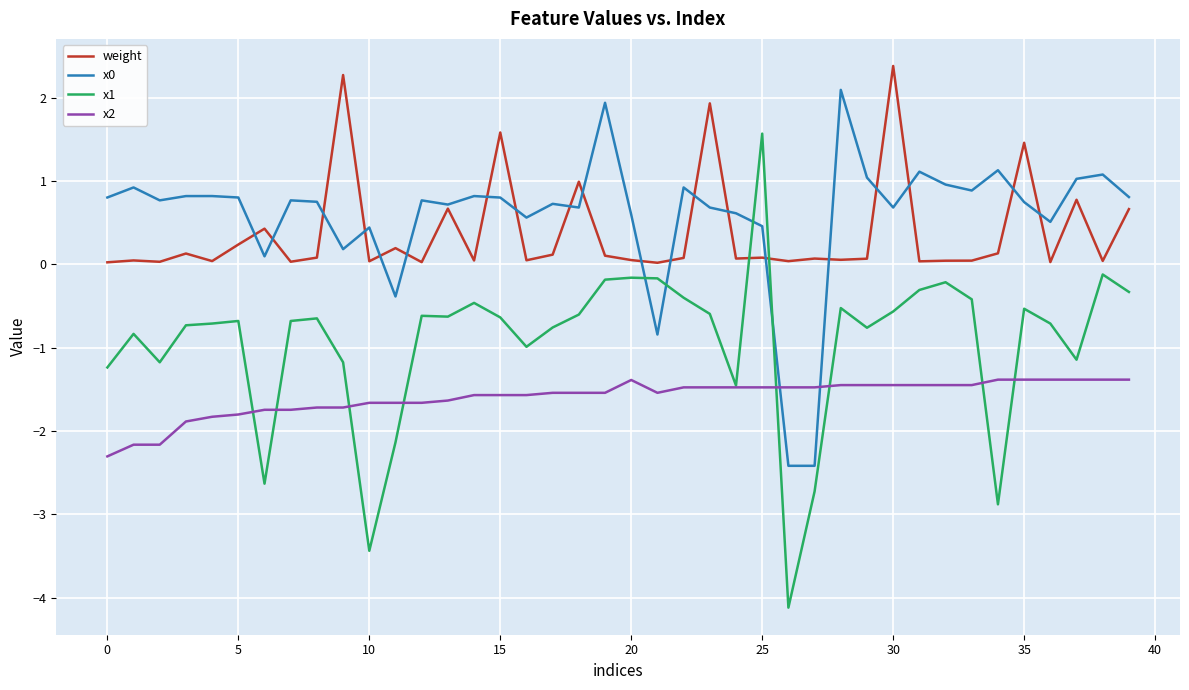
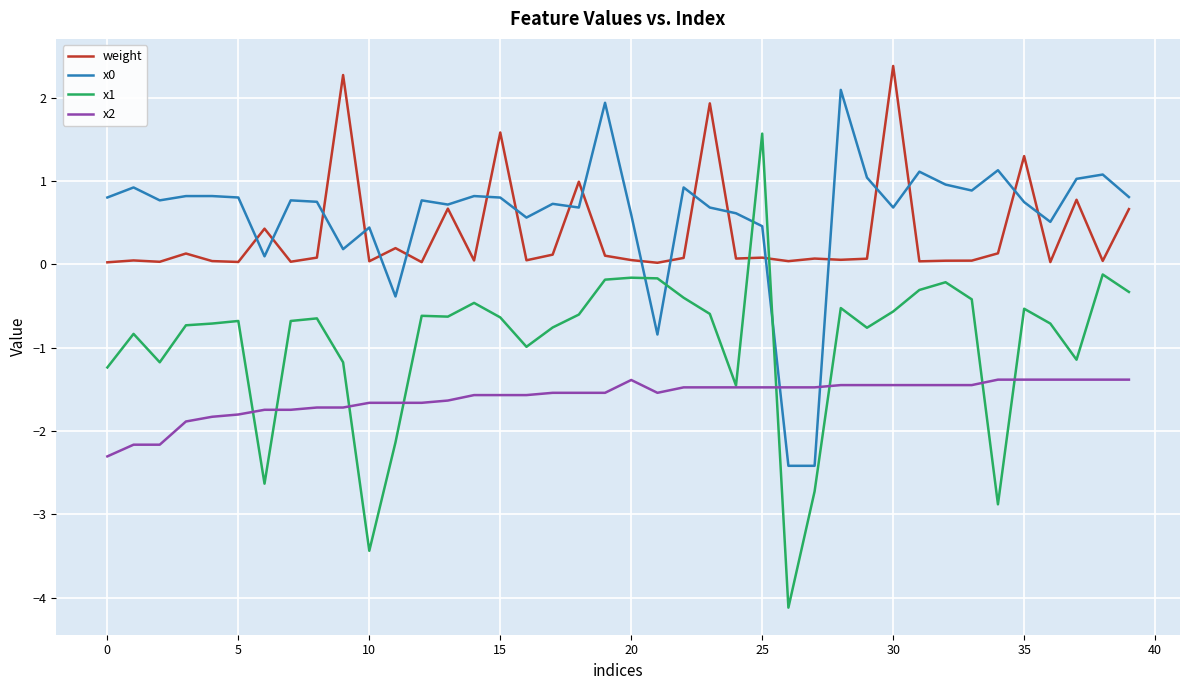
weight, 5: 0.2 -> 0.0
weight, 35: 1.5 -> 1.3
